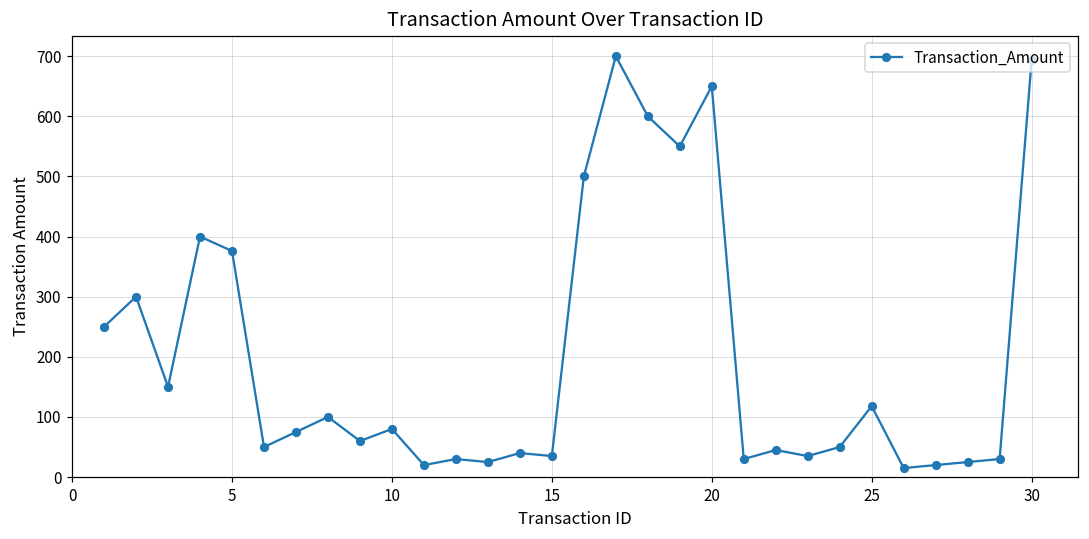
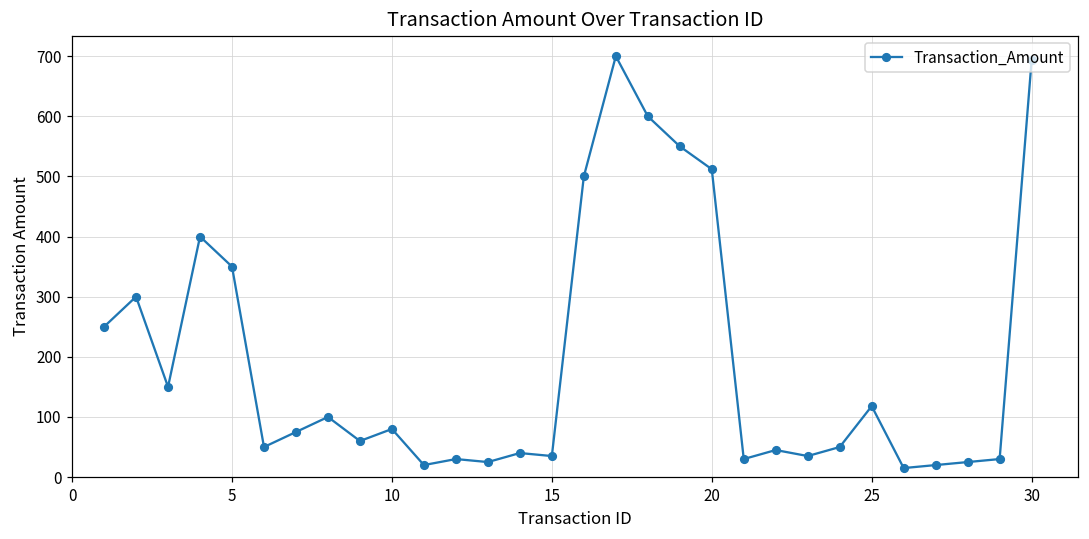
5: 380 -> 350
20: 650 -> 510
